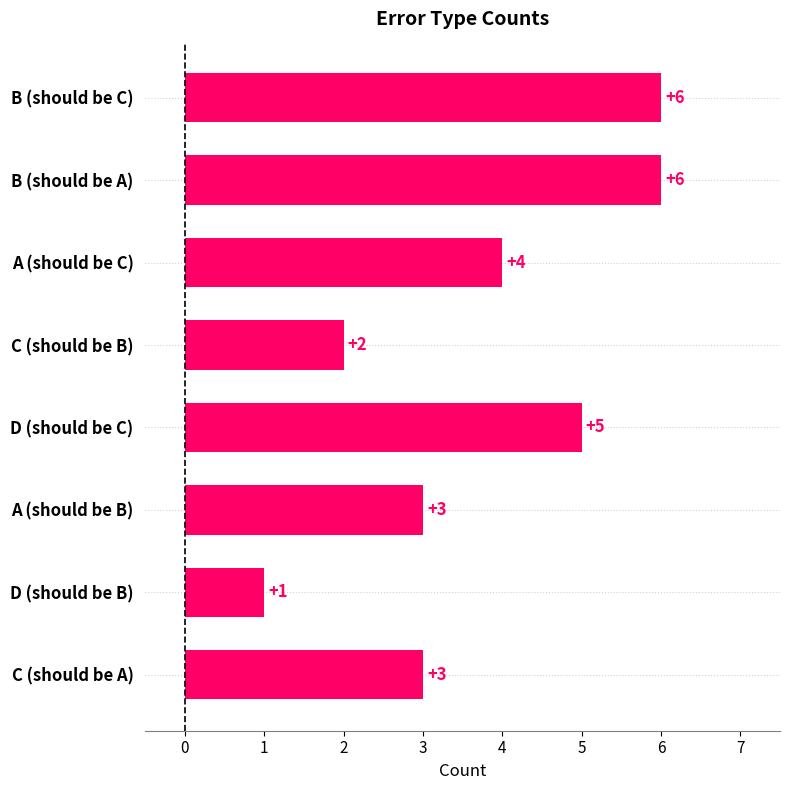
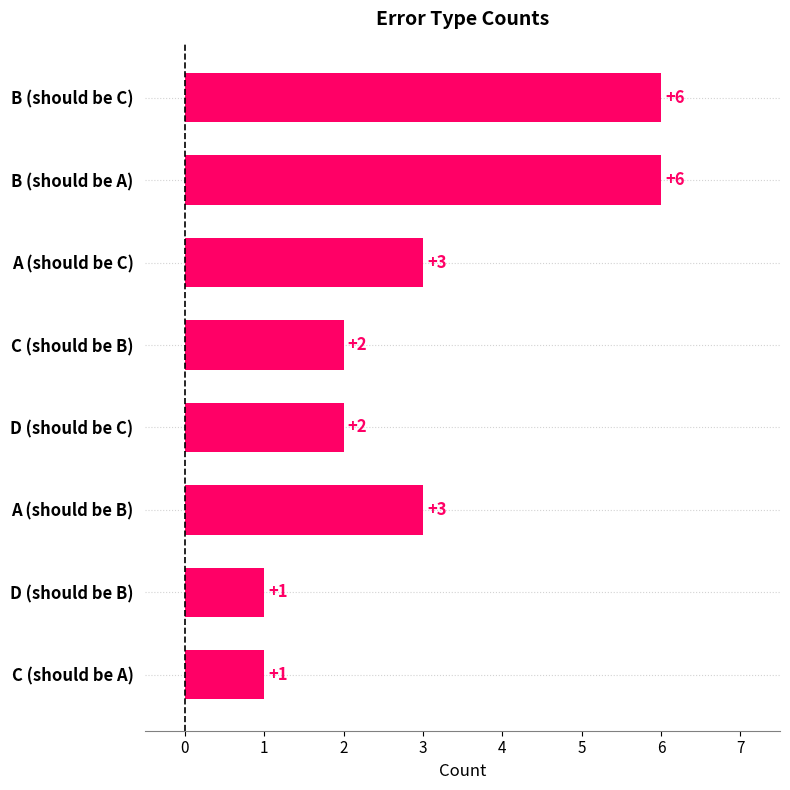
A (should be C): +4 -> +3
D (should be C): +5 -> +2
C (should be A): +3 -> +1
